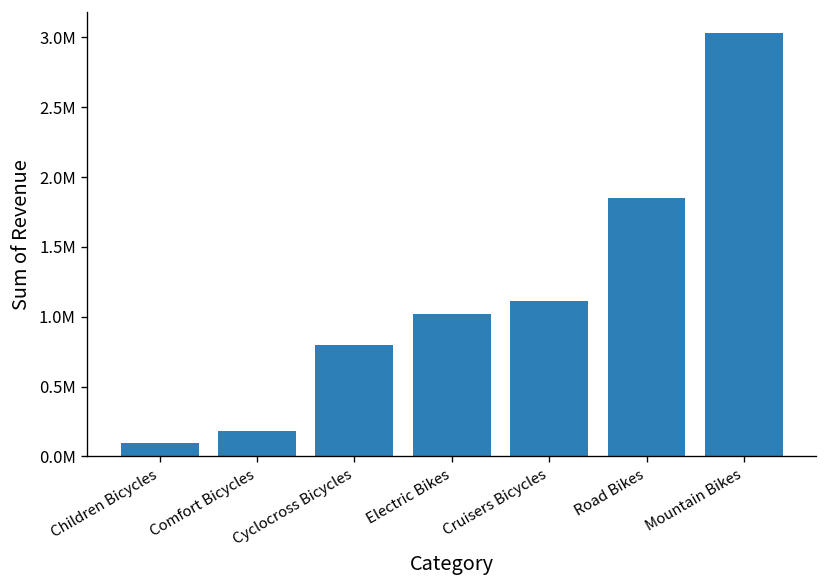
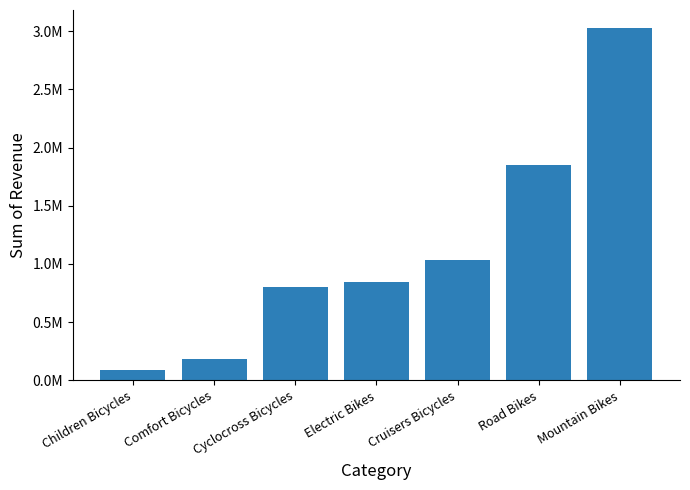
Electric Bikes: 1020000 -> 840000
Cruisers Bicycles: 1110000 -> 1030000
